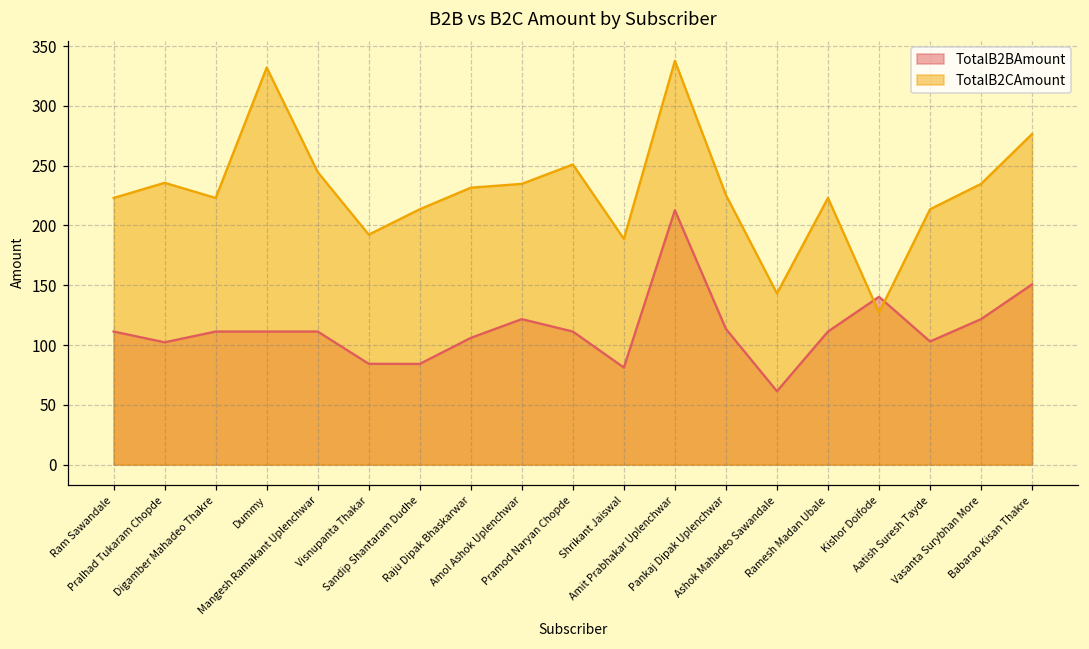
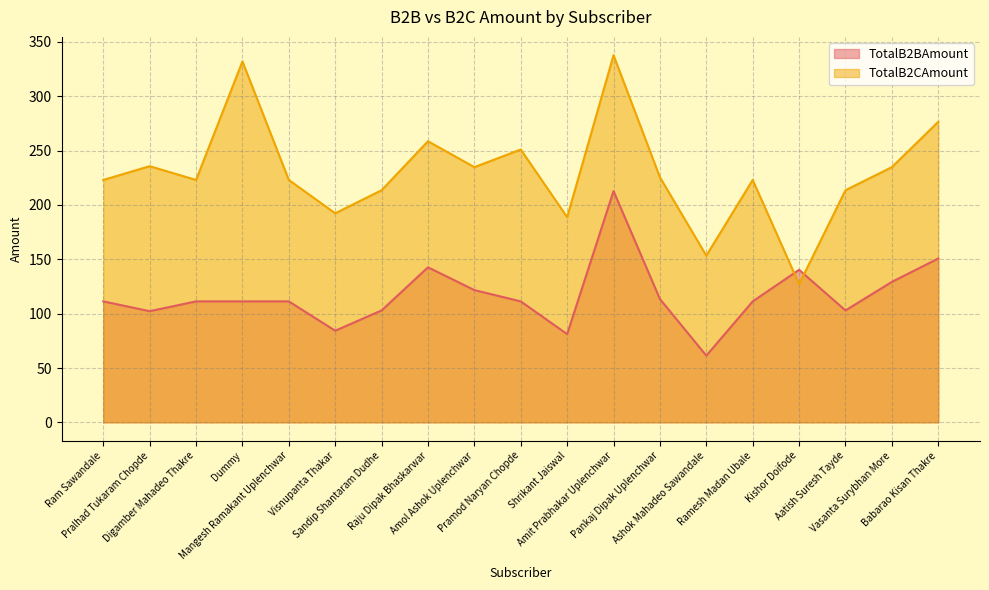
TotalB2CAmount, Mangesh Ramakant Uplenchwar: 245 -> 223
TotalB2BAmount, Sandip Shantaram Dudhe: 84 -> 103
TotalB2BAmount, Raju Dipak Bhaskarwar: 106 -> 143
TotalB2CAmount, Raju Dipak Bhaskarwar: 232 -> 259
TotalB2CAmount, Ashok Mahadeo Sawandale: 143 -> 153
TotalB2BAmount, Vasanta Surybhan More: 122 -> 129
